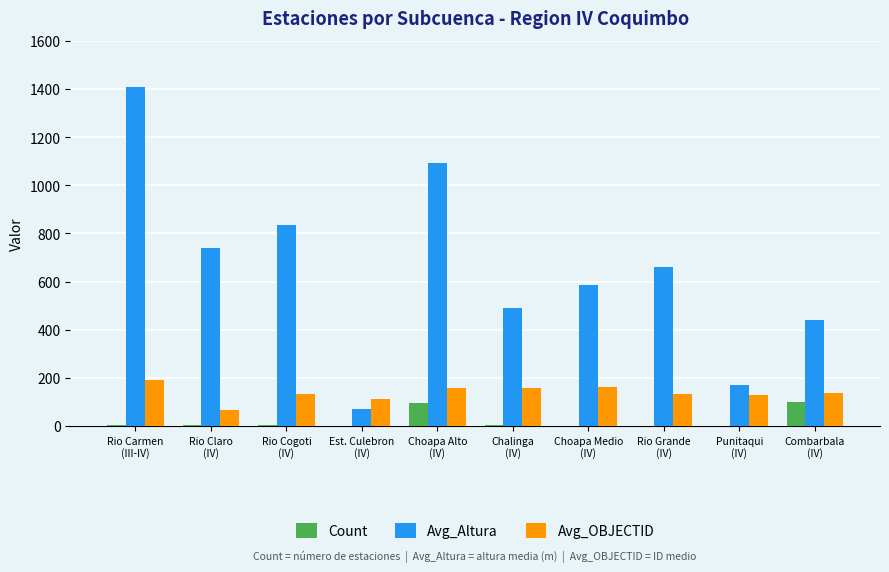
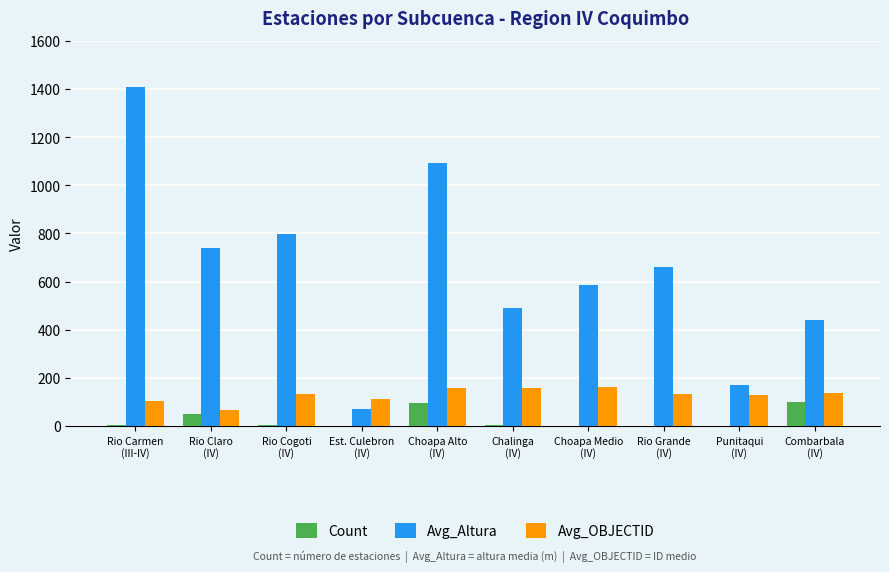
Avg_OBJECTID, Rio Carmen (III-IV): 190 -> 110
Count, Rio Claro (IV): 0 -> 50
Avg_Altura, Rio Cogoti (IV): 840 -> 800
